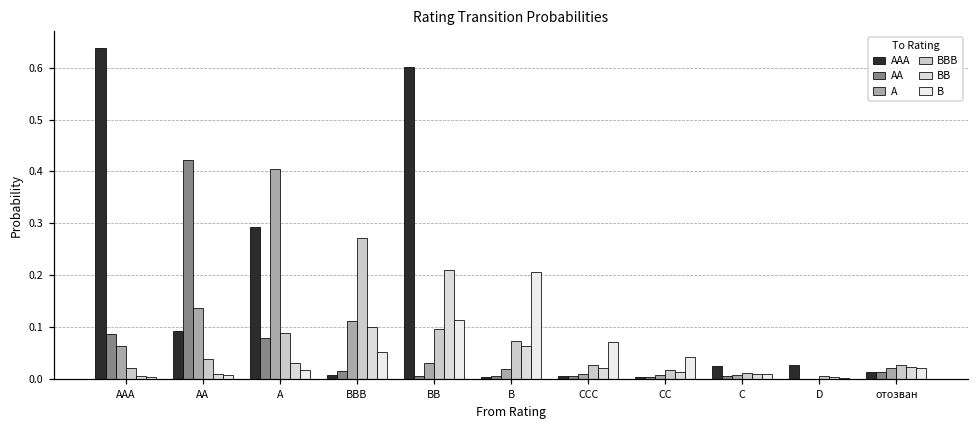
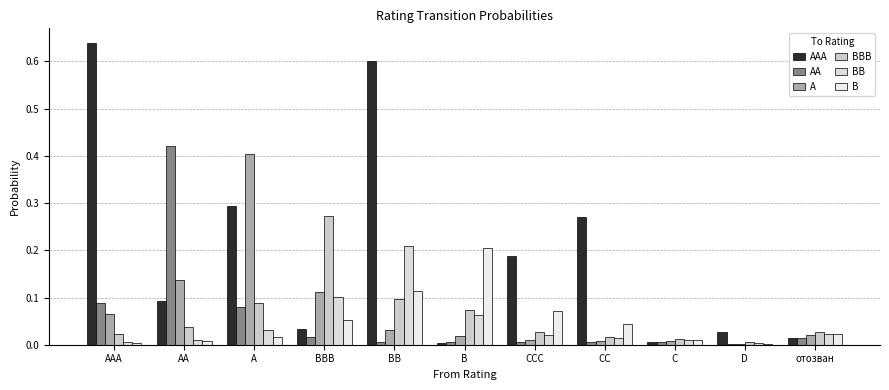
AAA, BBB: 0.01 -> 0.03
AAA, CCC: 0.01 -> 0.19
AAA, CC: 0.00 -> 0.27
AAA, C: 0.03 -> 0.01
